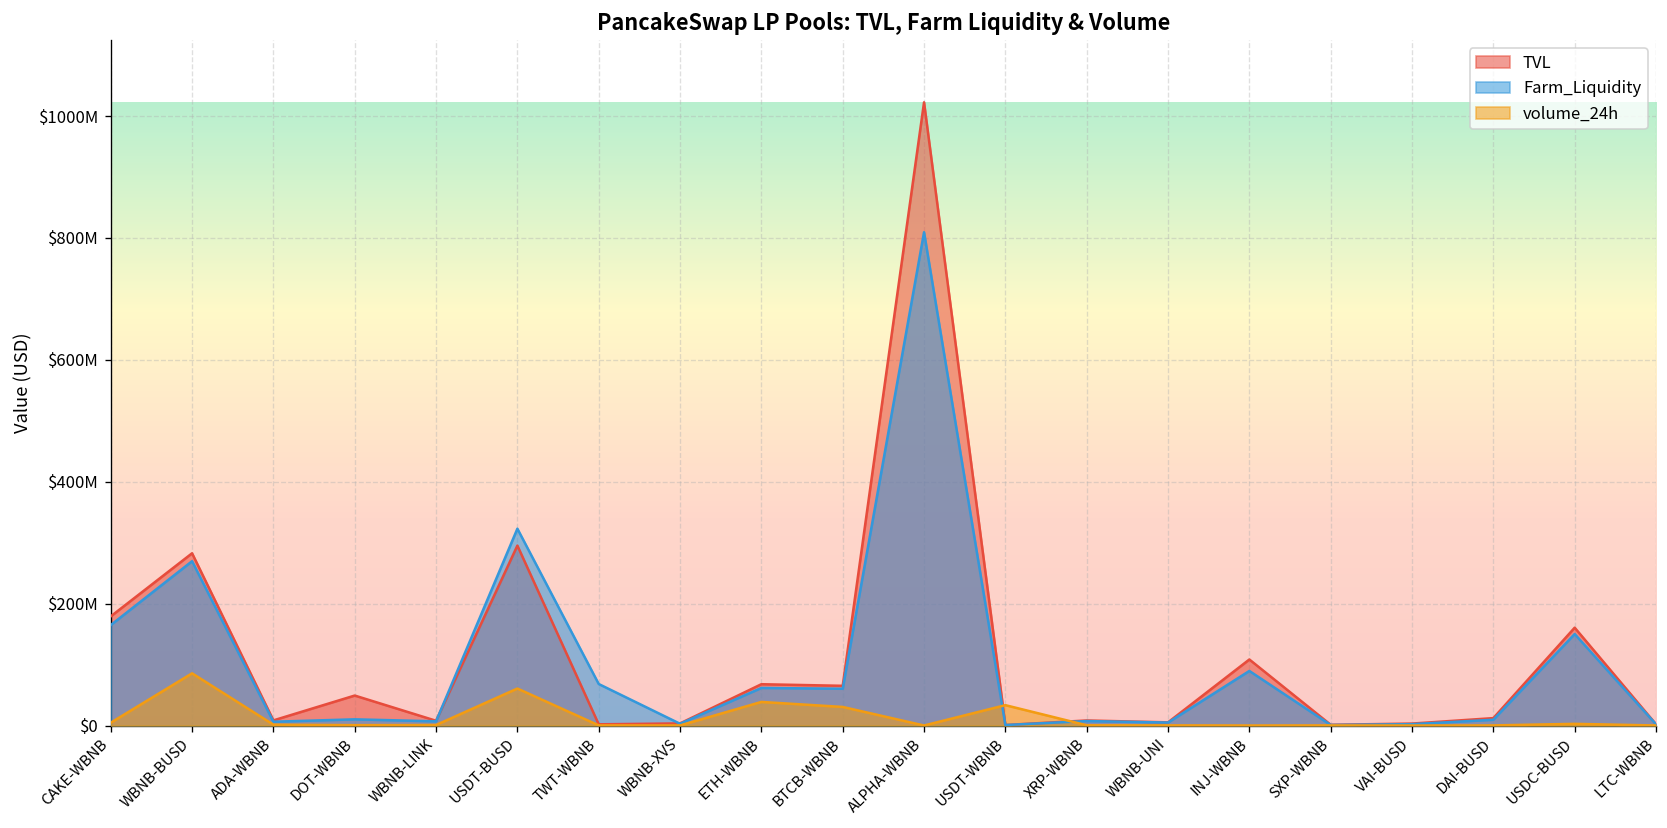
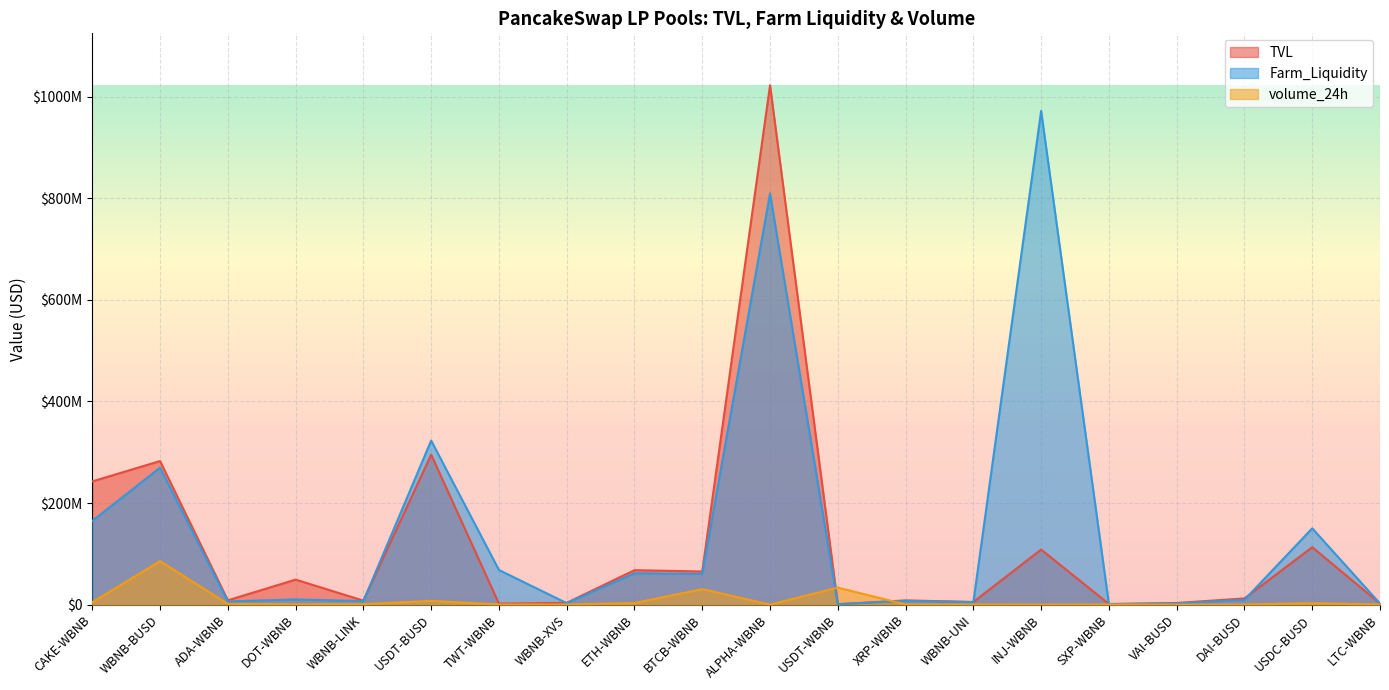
TVL, CAKE-WBNB: $180000000 -> $240000000
volume_24h, USDT-BUSD: $60000000 -> $10000000
volume_24h, ETH-WBNB: $40000000 -> $0
Farm_Liquidity, INJ-WBNB: $90000000 -> $970000000
TVL, USDC-BUSD: $160000000 -> $110000000
